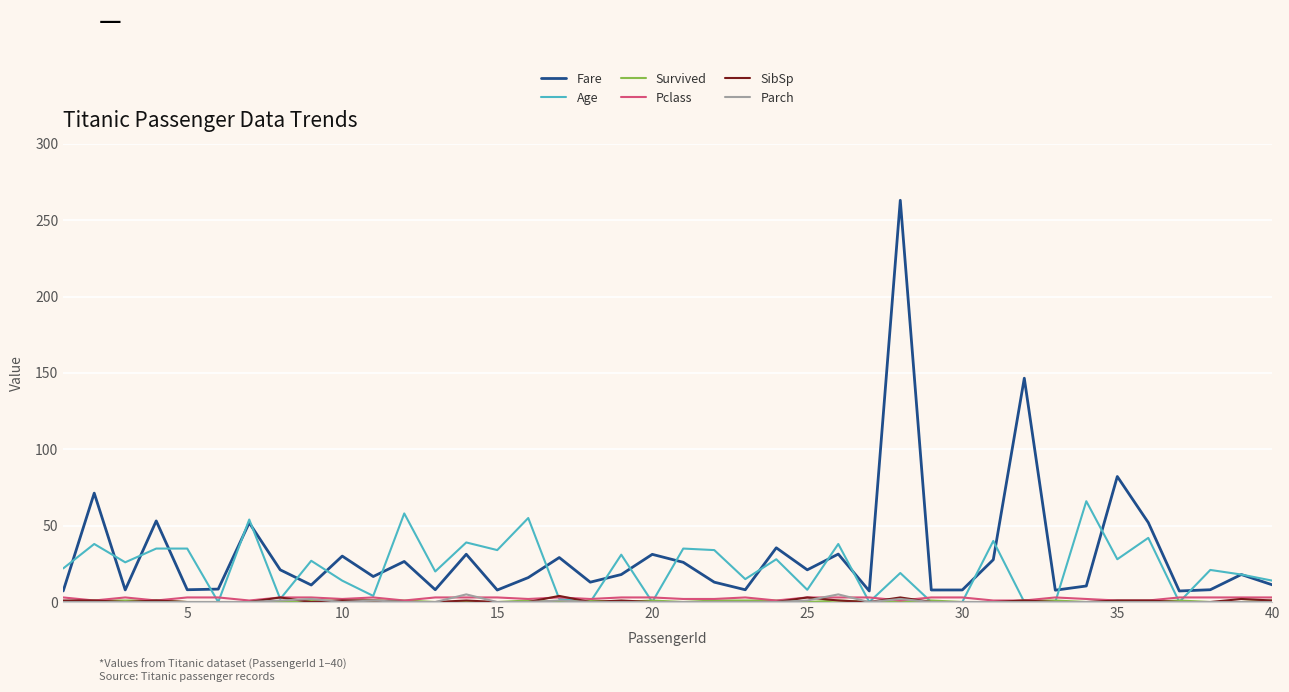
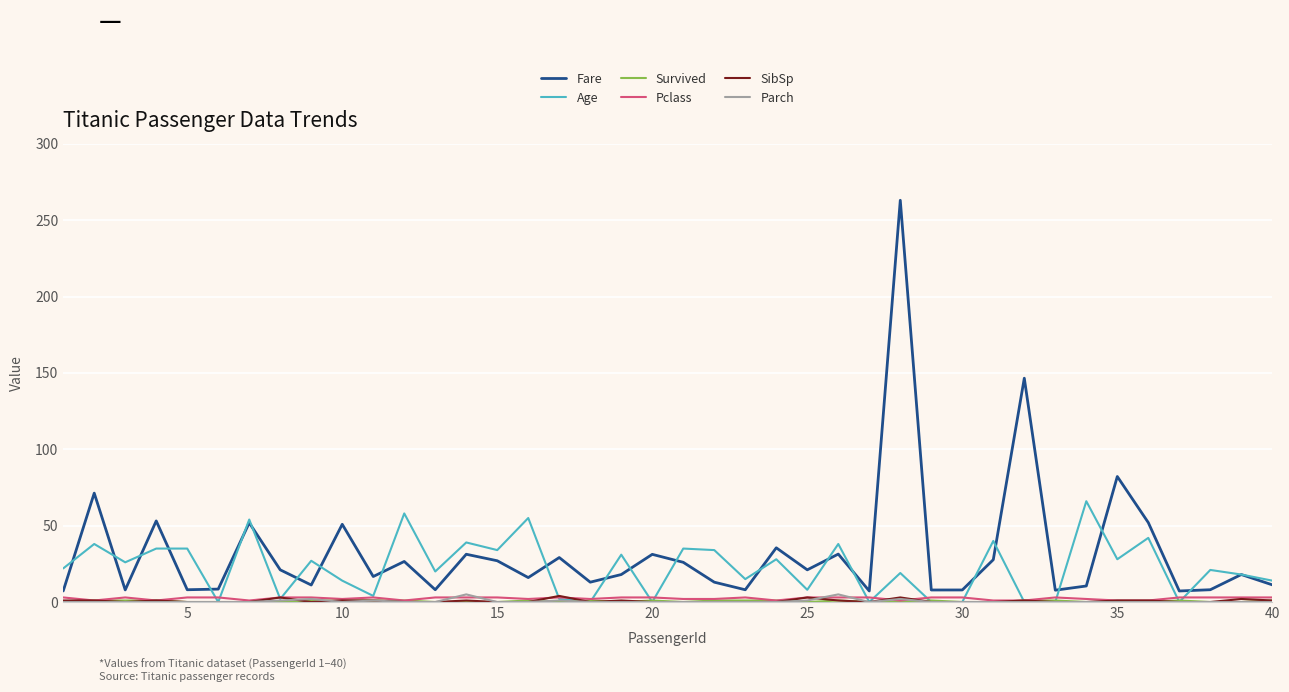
Fare, 10: 30 -> 51
Fare, 15: 8 -> 27
